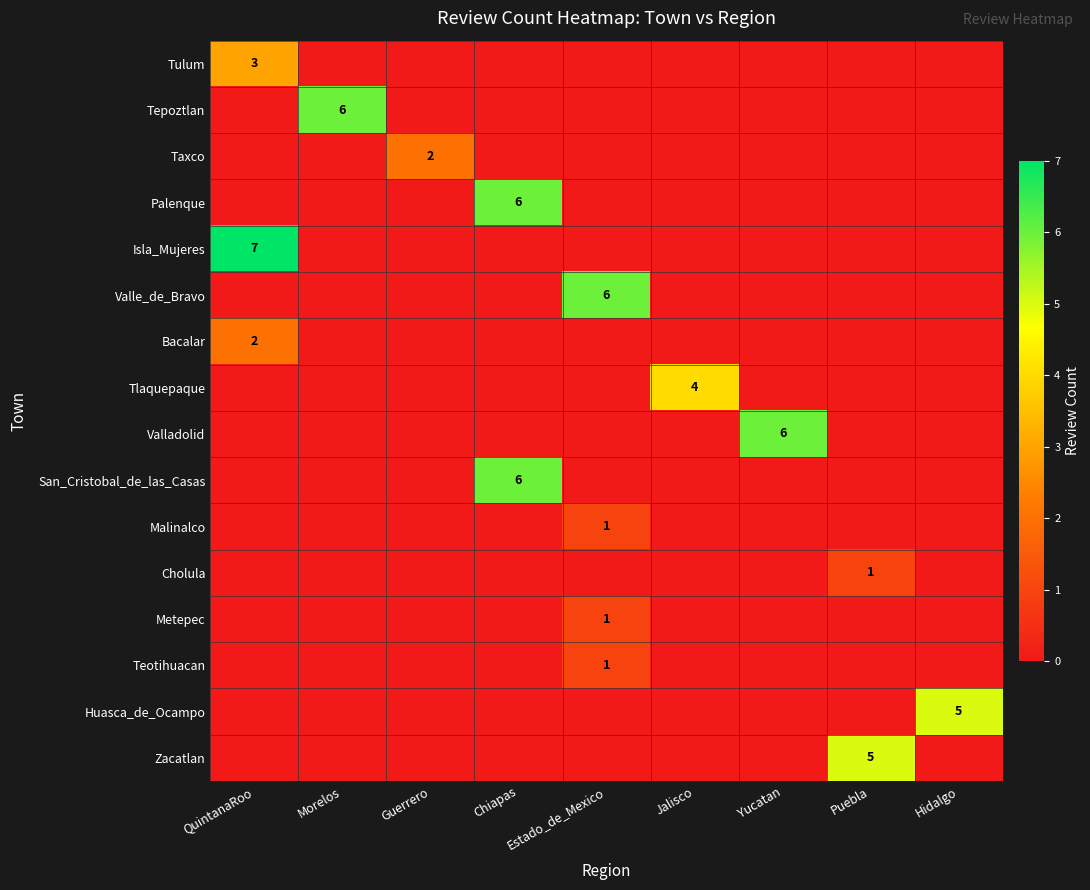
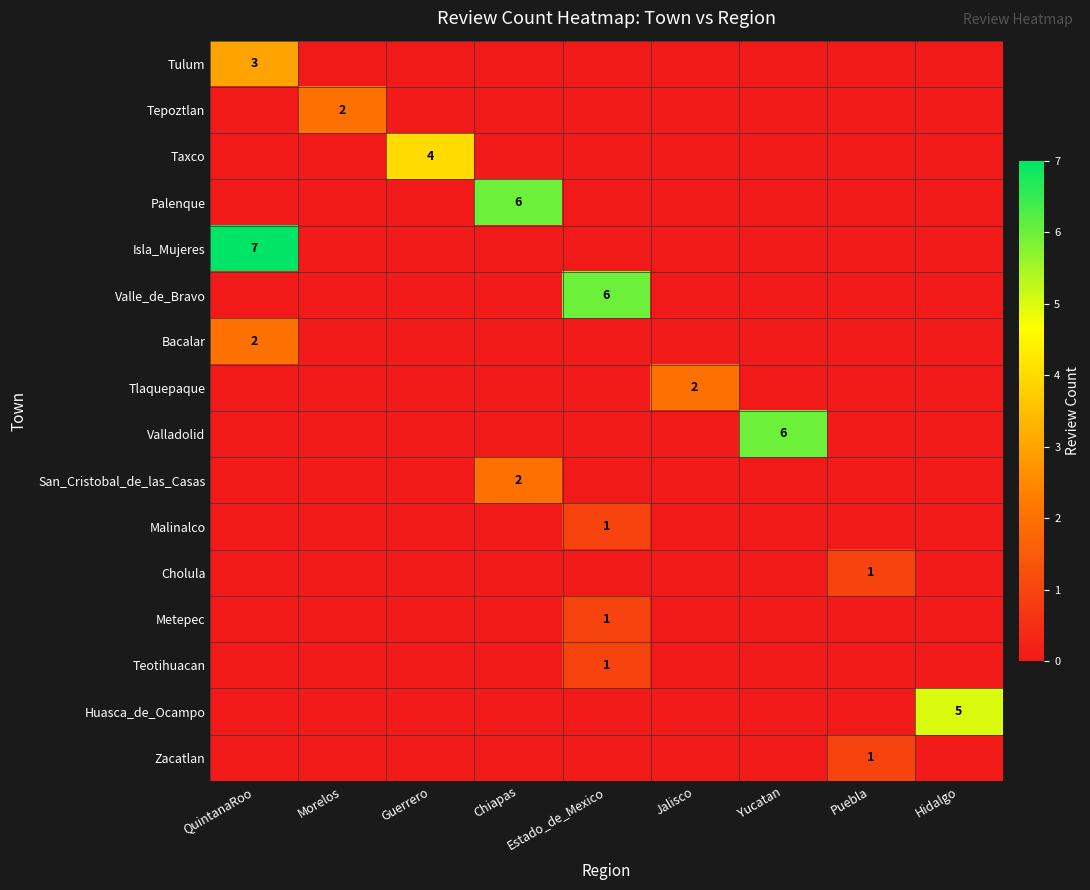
Tepoztlan, Morelos: 6 -> 2
Taxco, Guerrero: 2 -> 4
Tlaquepaque, Jalisco: 4 -> 2
San_Cristobal_de_las_Casas, Chiapas: 6 -> 2
Zacatlan, Puebla: 5 -> 1
